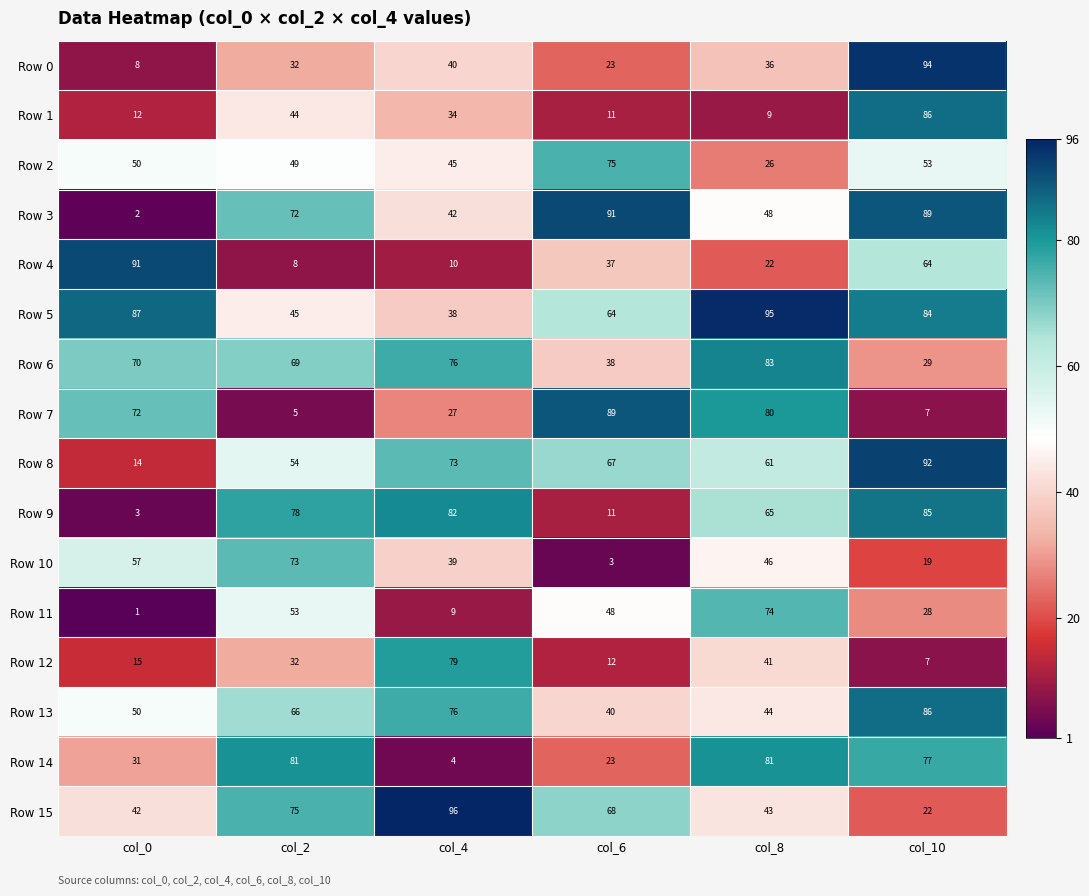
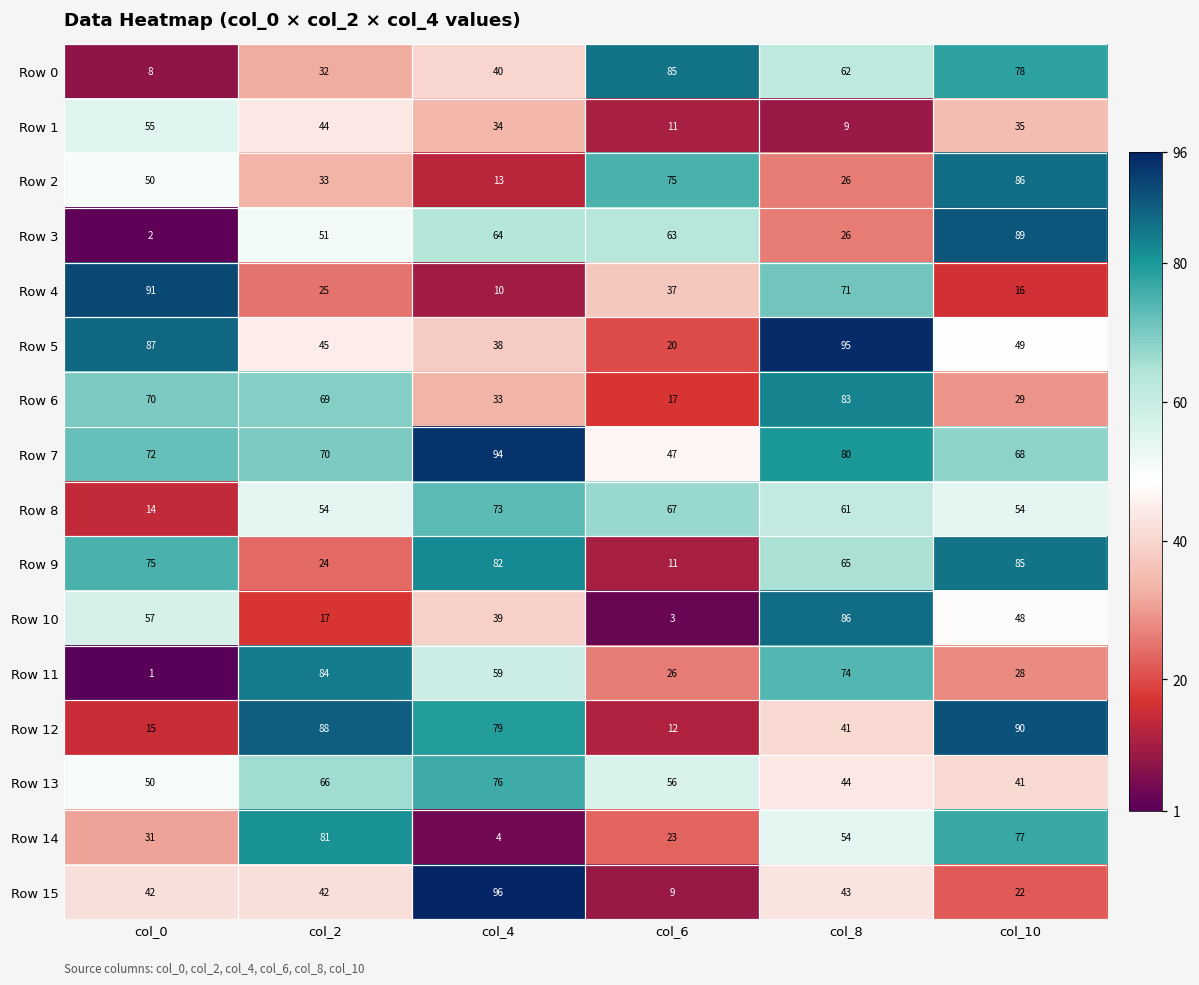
Row 0, col_6: 23 -> 85
Row 0, col_8: 36 -> 62
Row 0, col_10: 94 -> 78
Row 1, col_0: 12 -> 55
Row 1, col_10: 86 -> 35
Row 2, col_2: 49 -> 33
Row 2, col_4: 45 -> 13
Row 2, col_10: 53 -> 86
Row 3, col_2: 72 -> 51
Row 3, col_4: 42 -> 64
Row 3, col_6: 91 -> 63
Row 3, col_8: 48 -> 26
Row 4, col_2: 8 -> 25
Row 4, col_8: 22 -> 71
Row 4, col_10: 64 -> 16
Row 5, col_6: 64 -> 20
Row 5, col_10: 84 -> 49
Row 6, col_4: 76 -> 33
Row 6, col_6: 38 -> 17
Row 7, col_2: 5 -> 70
Row 7, col_4: 27 -> 94
Row 7, col_6: 89 -> 47
Row 7, col_10: 7 -> 68
Row 8, col_10: 92 -> 54
Row 9, col_0: 3 -> 75
Row 9, col_2: 78 -> 24
Row 10, col_2: 73 -> 17
Row 10, col_8: 46 -> 86
Row 10, col_10: 19 -> 48
Row 11, col_2: 53 -> 84
Row 11, col_4: 9 -> 59
Row 11, col_6: 48 -> 26
Row 12, col_2: 32 -> 88
Row 12, col_10: 7 -> 90
Row 13, col_6: 40 -> 56
Row 13, col_10: 86 -> 41
Row 14, col_8: 81 -> 54
Row 15, col_2: 75 -> 42
Row 15, col_6: 68 -> 9
